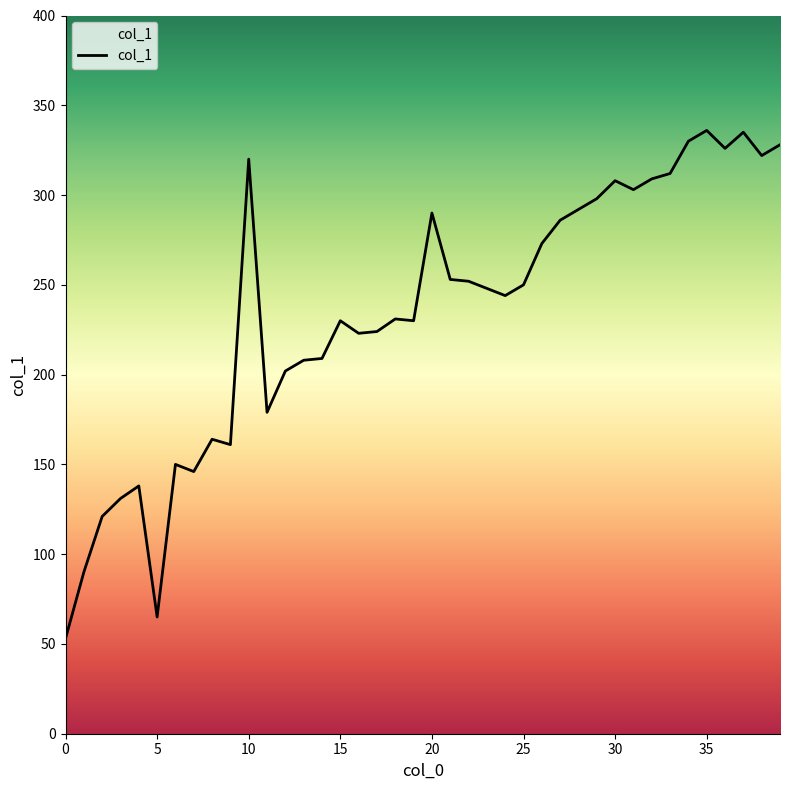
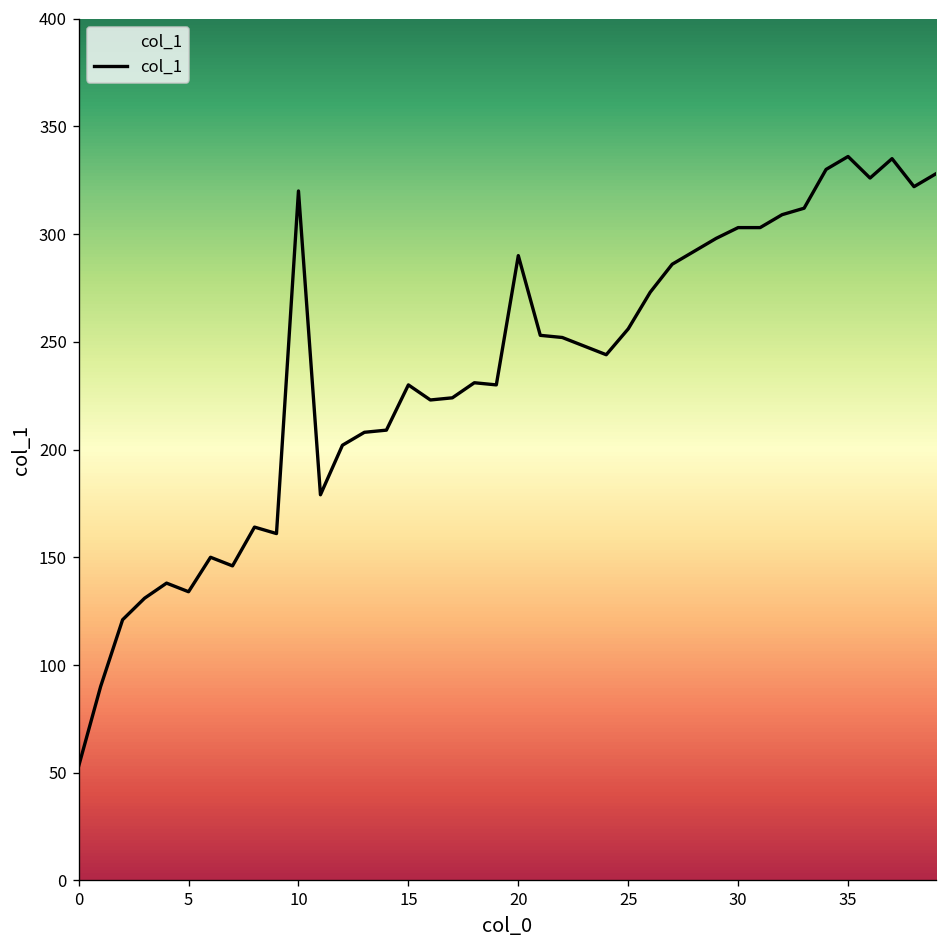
5: 65 -> 134
25: 250 -> 256
30: 308 -> 303
